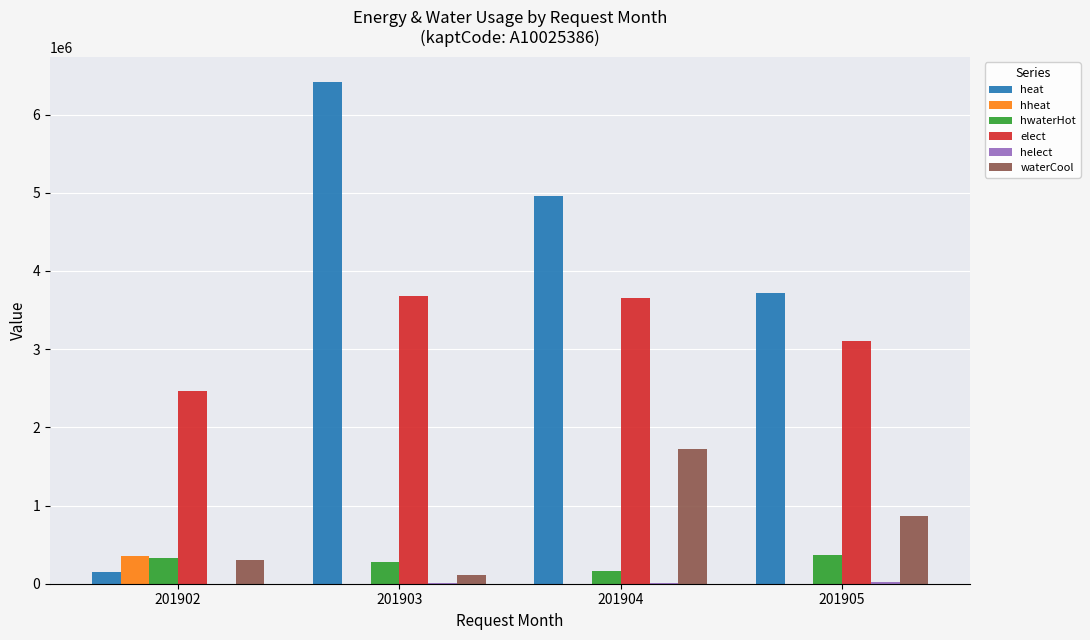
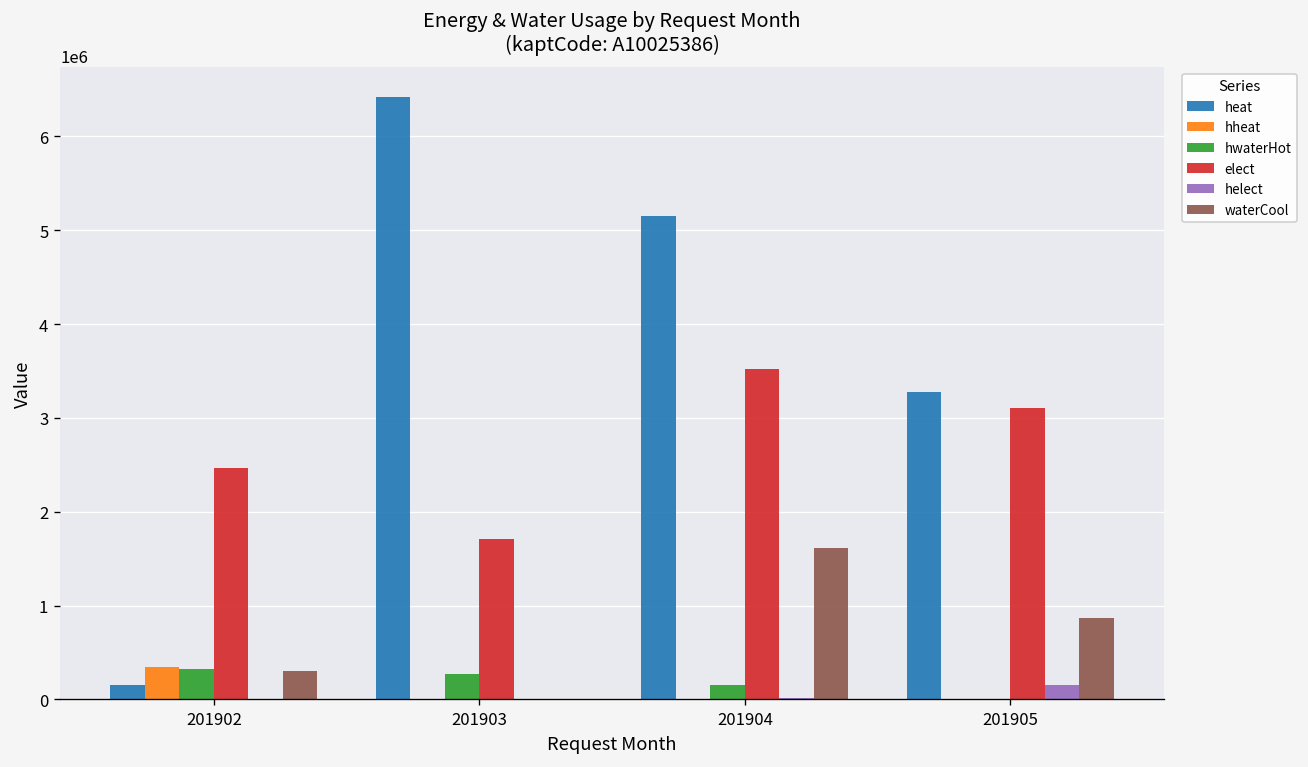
elect, 201903: 3700000 -> 1700000
waterCool, 201903: 100000 -> 0
heat, 201904: 5000000 -> 5200000
elect, 201904: 3700000 -> 3500000
waterCool, 201904: 1700000 -> 1600000
heat, 201905: 3700000 -> 3300000
hwaterHot, 201905: 400000 -> 0
helect, 201905: 0 -> 200000
